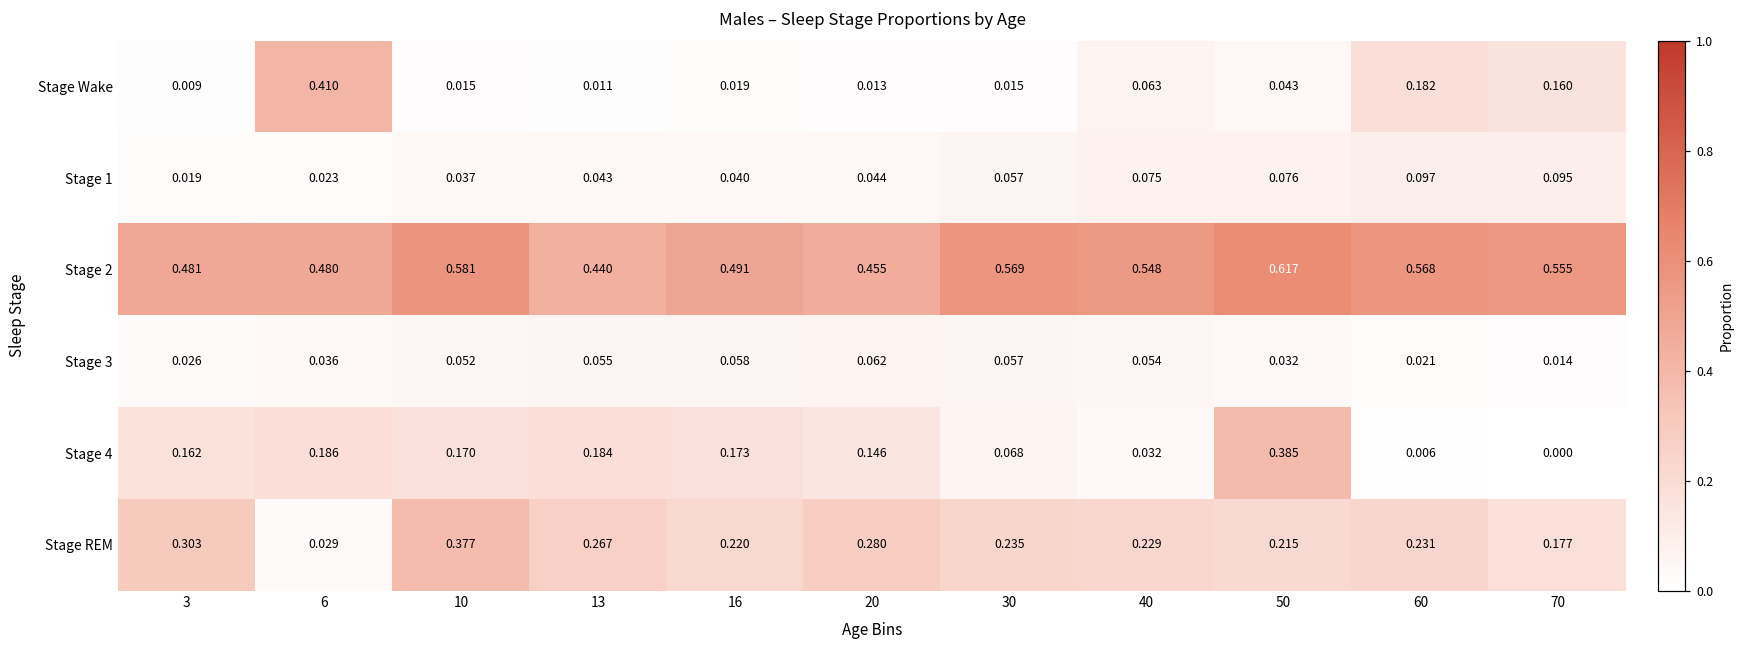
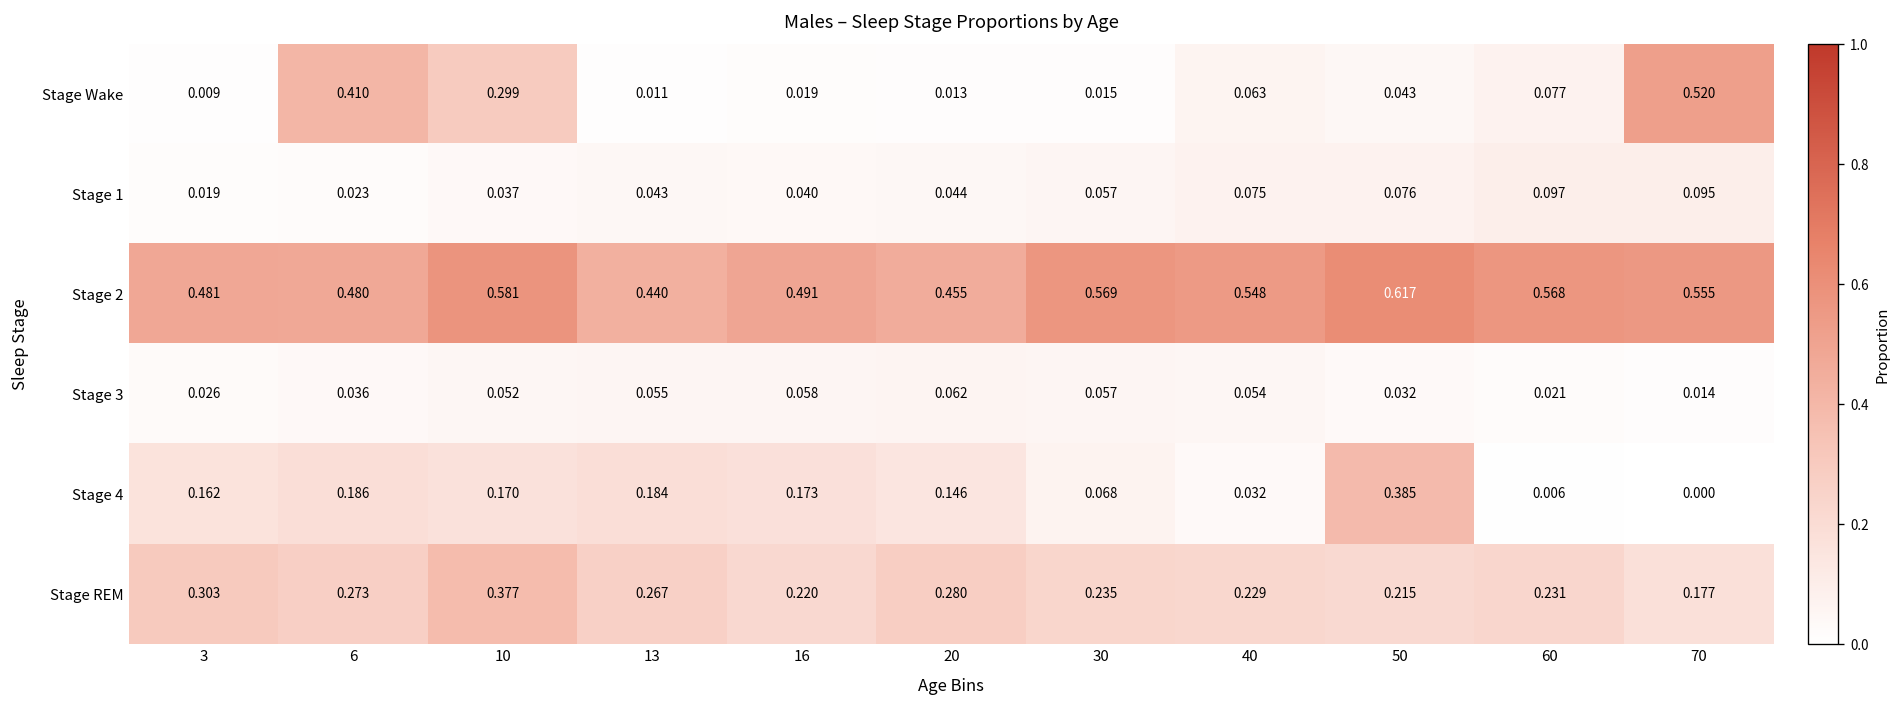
Stage Wake, 10: 0.015 -> 0.299
Stage Wake, 60: 0.182 -> 0.077
Stage Wake, 70: 0.160 -> 0.520
Stage REM, 6: 0.029 -> 0.273
